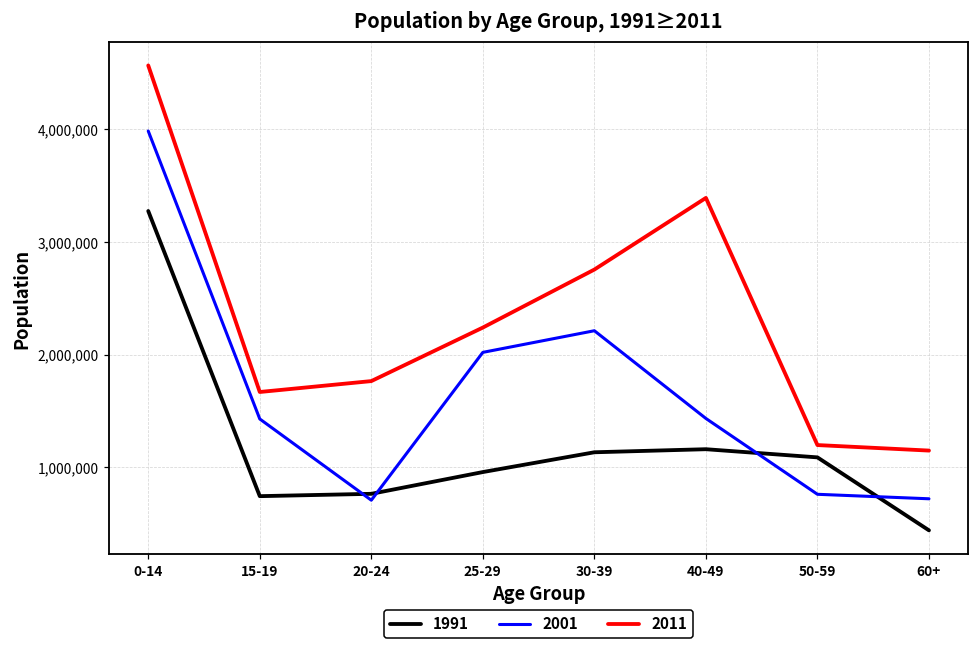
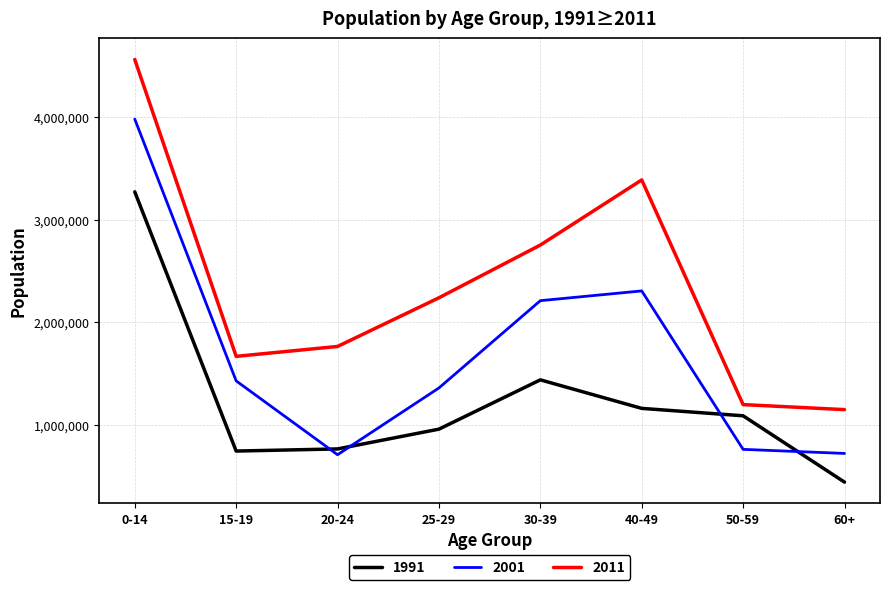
2001, 25-29: 2,020,000 -> 1,360,000
1991, 30-39: 1,130,000 -> 1,440,000
2001, 40-49: 1,430,000 -> 2,310,000
